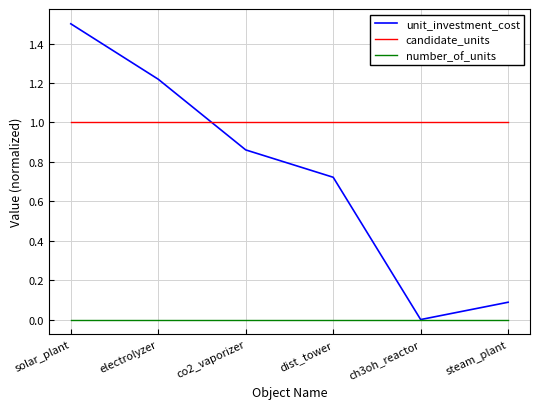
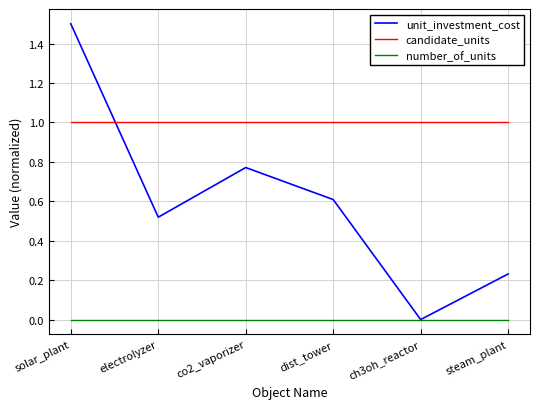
unit_investment_cost, electrolyzer: 1.22 -> 0.52
unit_investment_cost, co2_vaporizer: 0.86 -> 0.77
unit_investment_cost, dist_tower: 0.72 -> 0.61
unit_investment_cost, steam_plant: 0.09 -> 0.23
